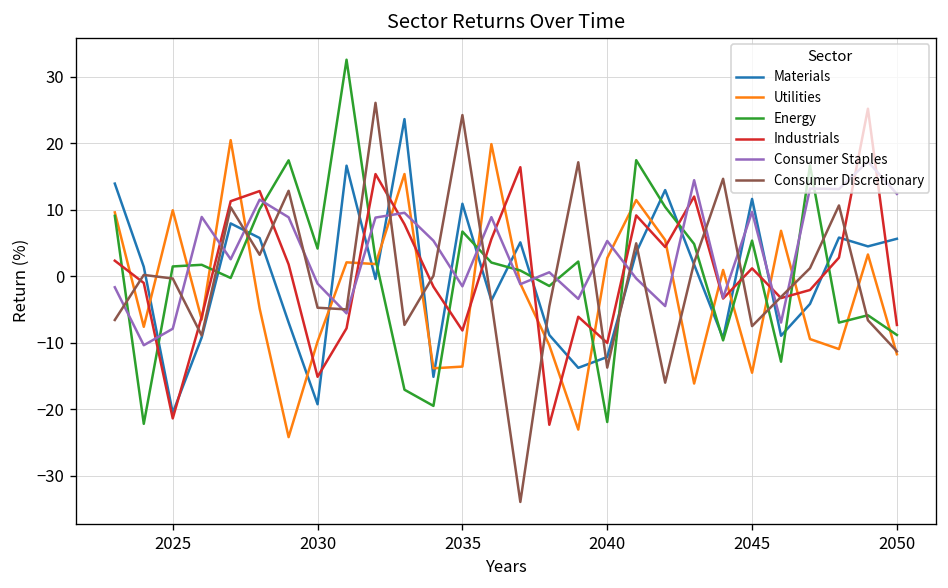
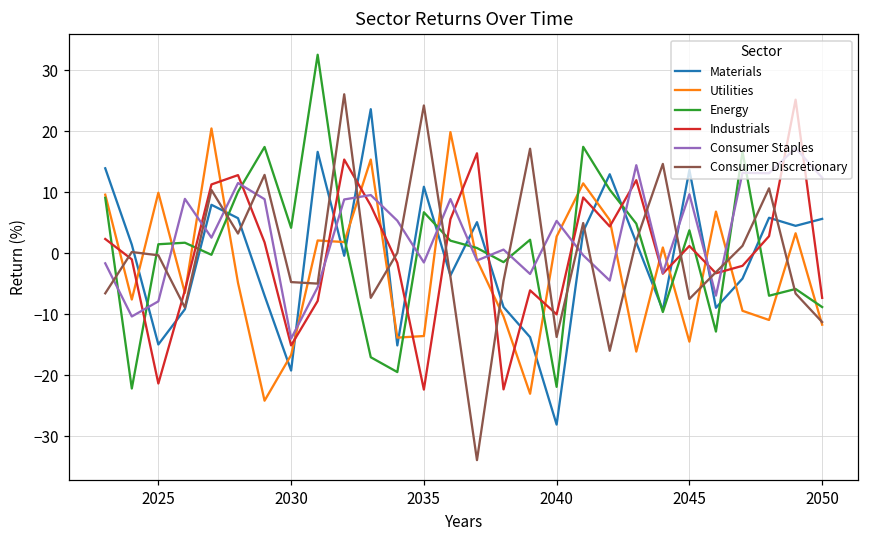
Materials, 2025: -21 -> -15
Utilities, 2030: -10 -> -17
Consumer Staples, 2030: -1 -> -14
Industrials, 2035: -8 -> -22
Materials, 2040: -12 -> -28
Materials, 2045: 12 -> 14
Energy, 2045: 5 -> 4
